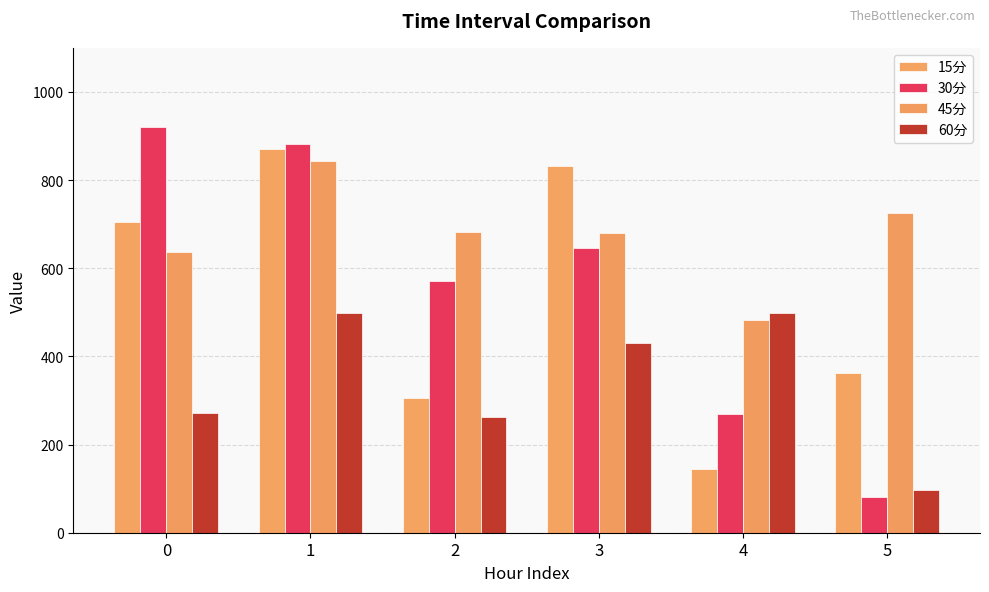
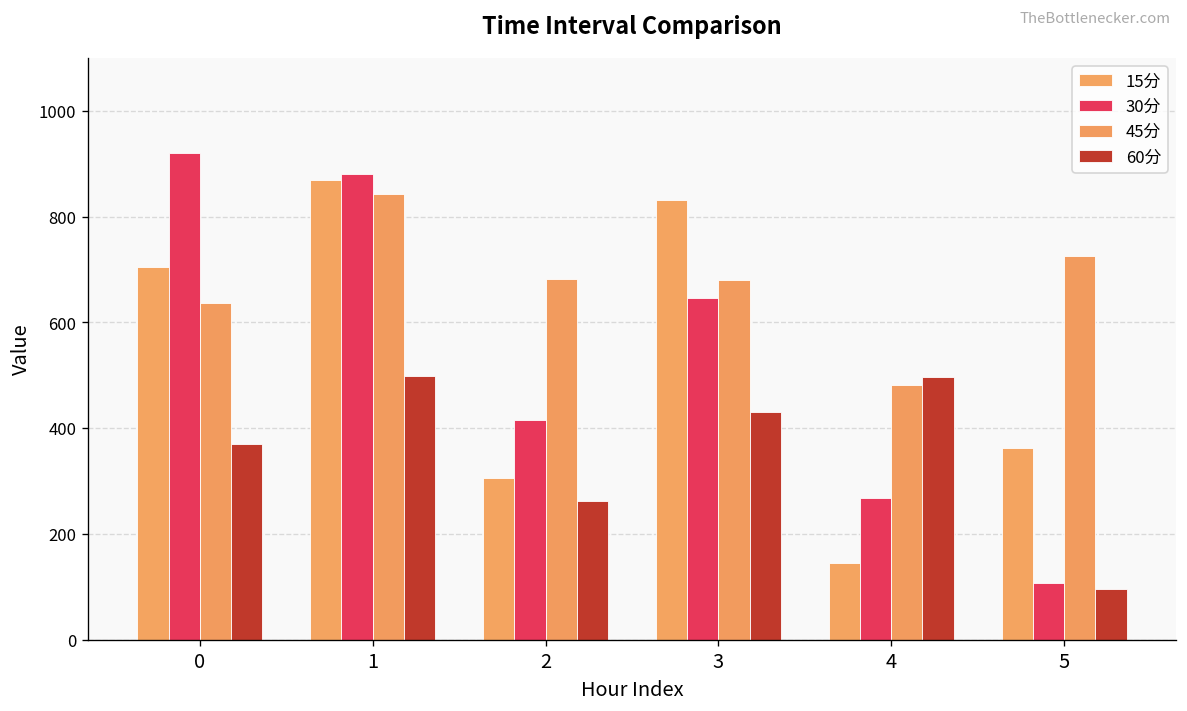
60分, 0: 270 -> 370
30分, 2: 570 -> 420
30分, 5: 80 -> 110
